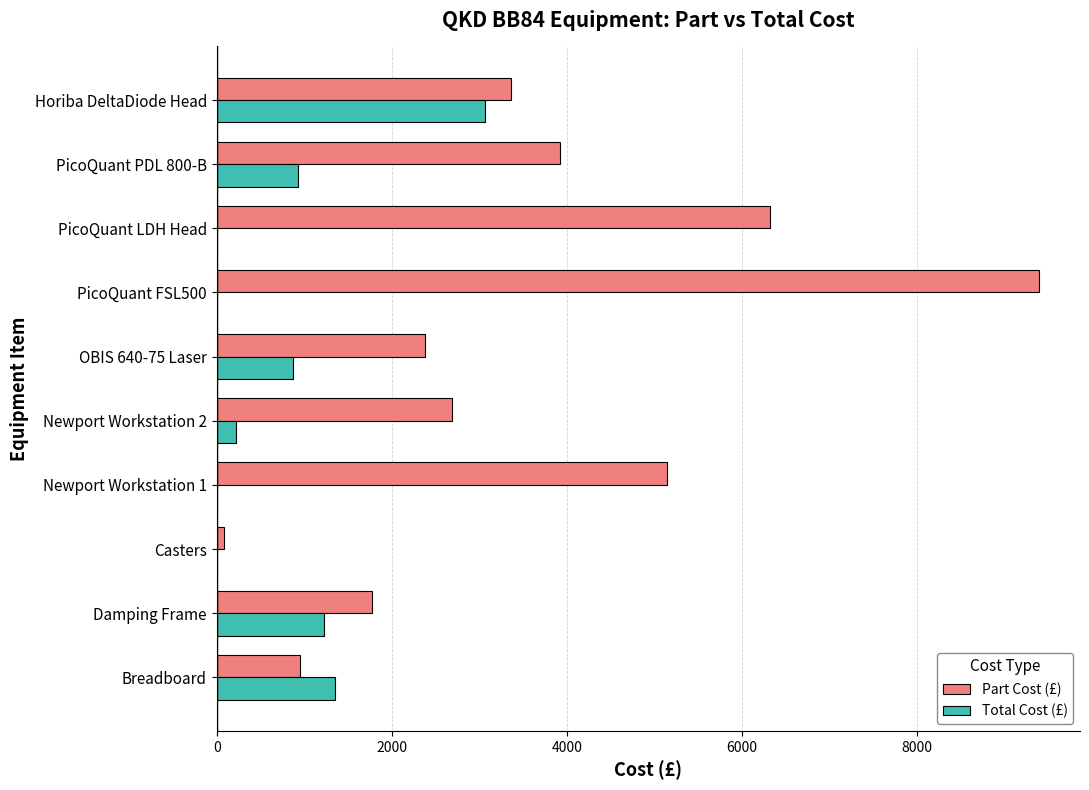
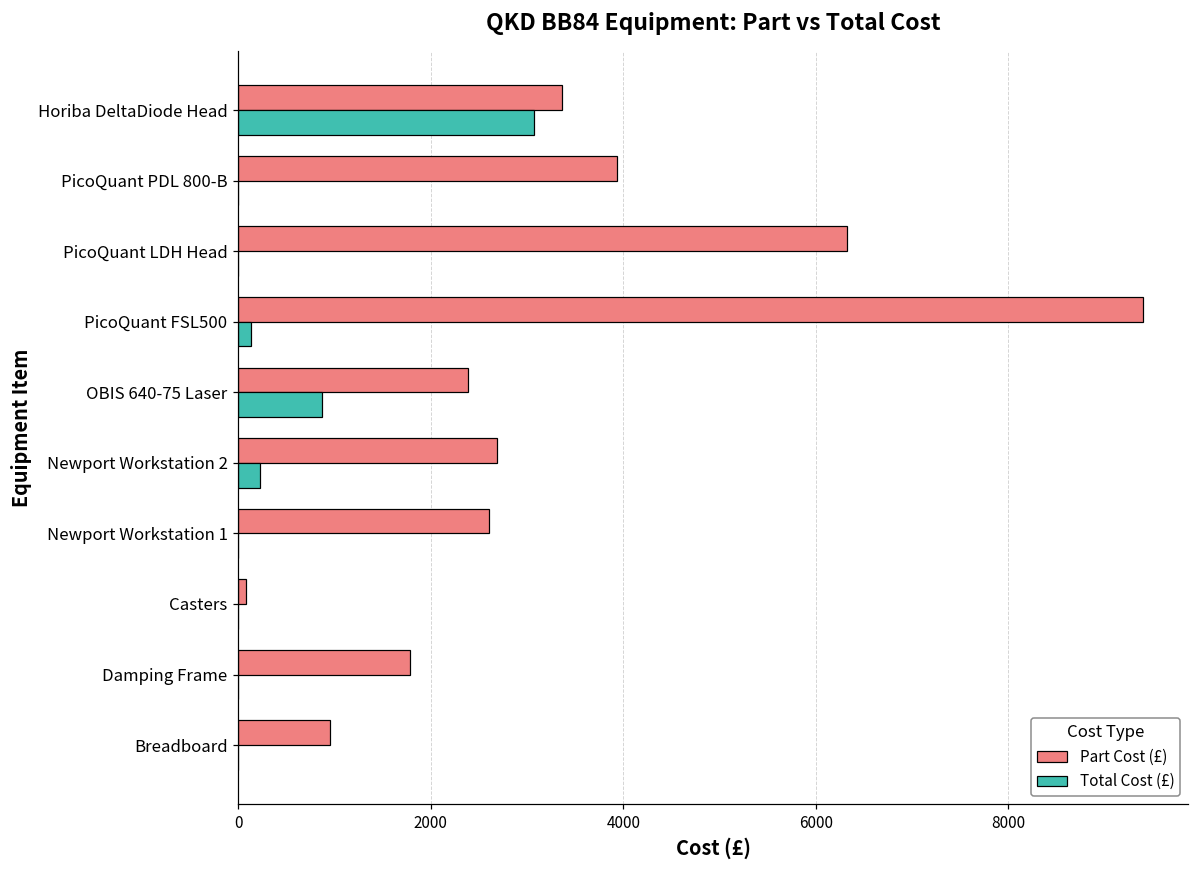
Total Cost (£), PicoQuant PDL 800-B: 900 -> 0
Total Cost (£), PicoQuant FSL500: 0 -> 100
Part Cost (£), Newport Workstation 1: 5100 -> 2600
Total Cost (£), Damping Frame: 1200 -> 0
Total Cost (£), Breadboard: 1400 -> 0
